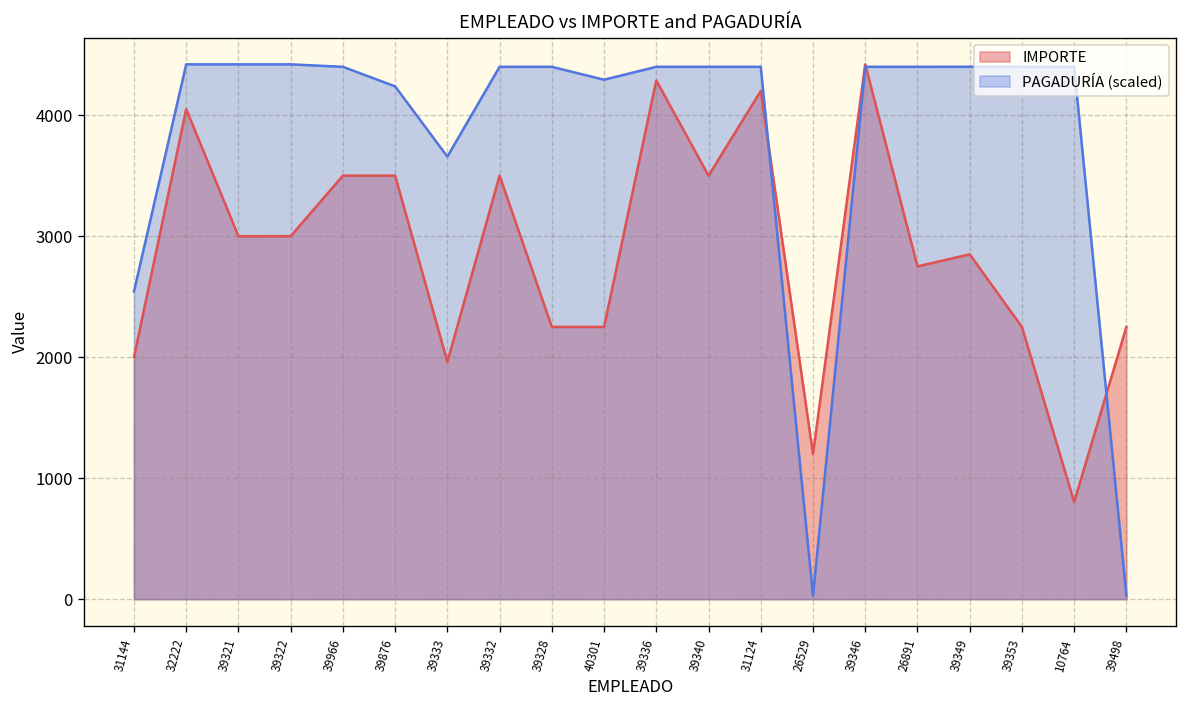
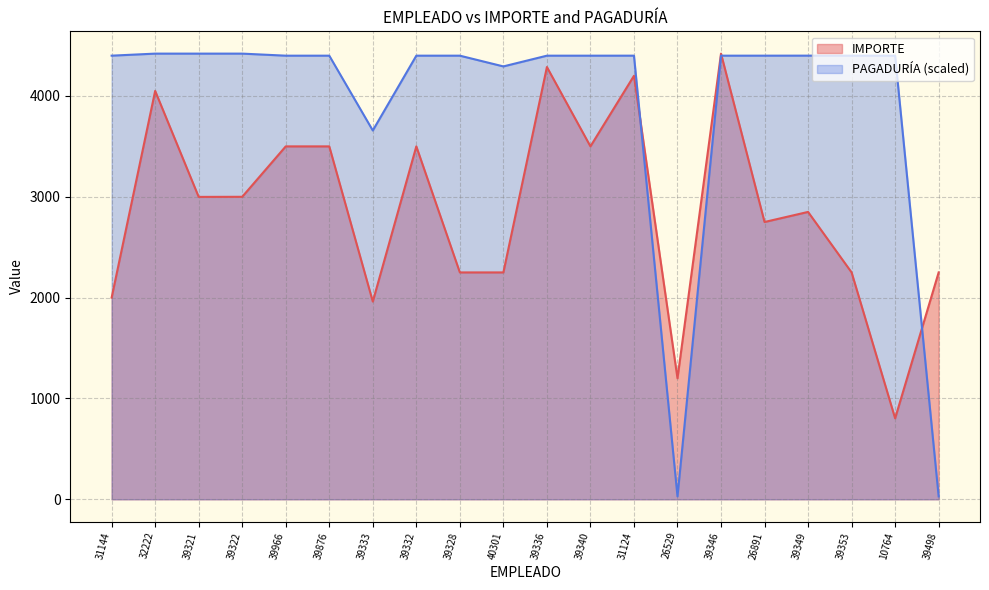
PAGADURÍA (scaled), 31144: 2540 -> 4400
PAGADURÍA (scaled), 39876: 4240 -> 4400
